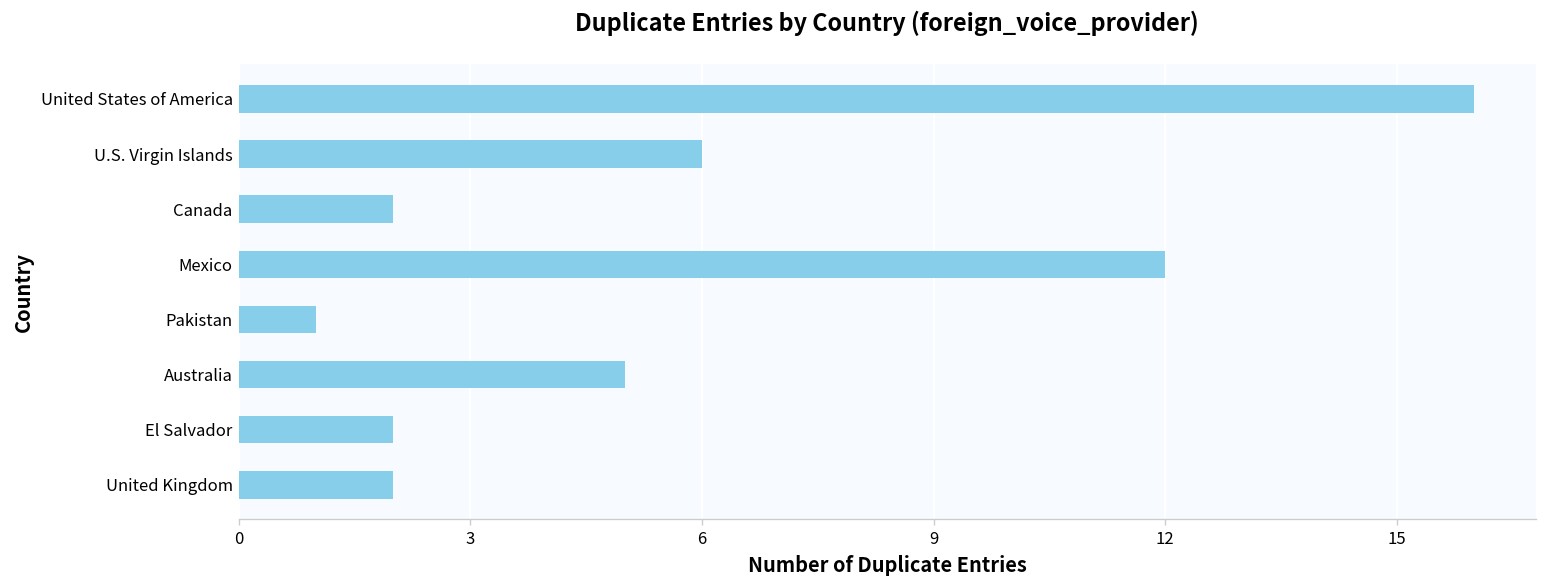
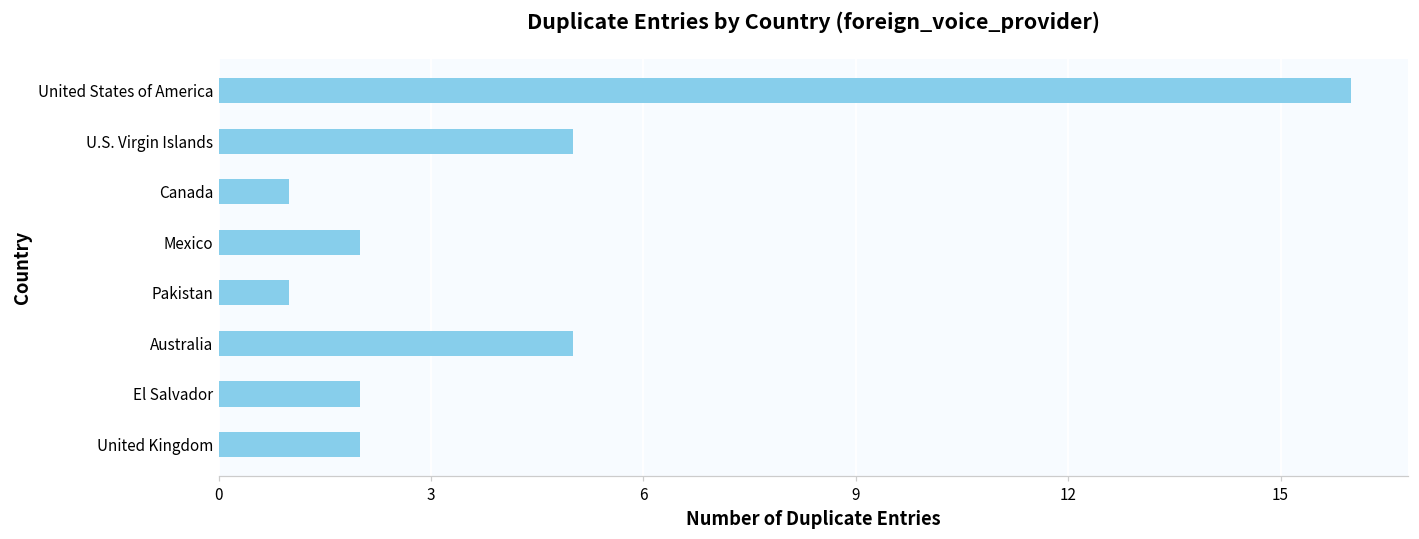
U.S. Virgin Islands: 6 -> 5
Canada: 2 -> 1
Mexico: 12 -> 2
